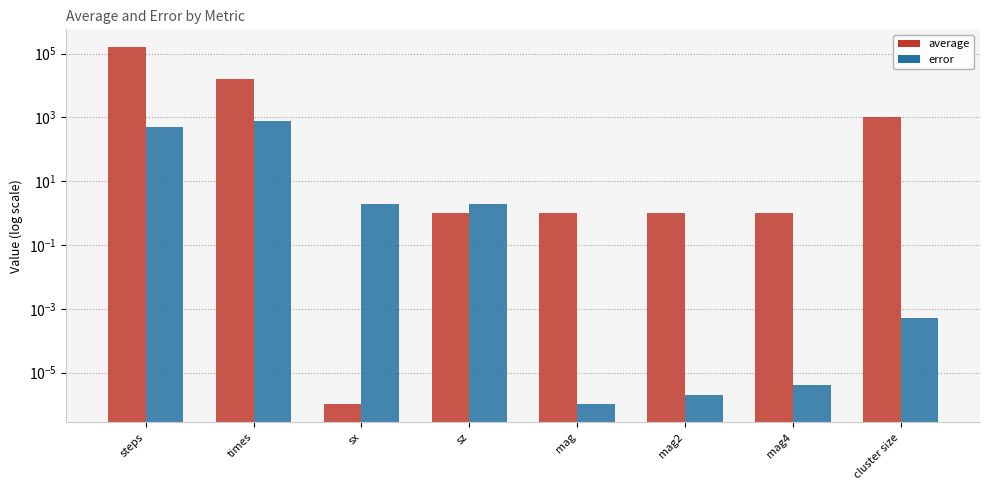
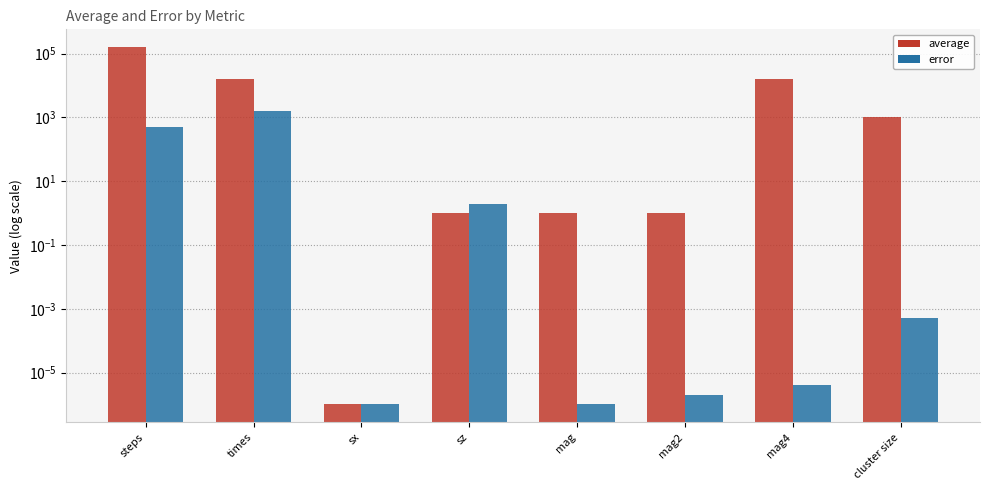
error, times: 800 -> 2000
error, sx: 2 -> 0
average, mag4: 1.0 -> 20000
